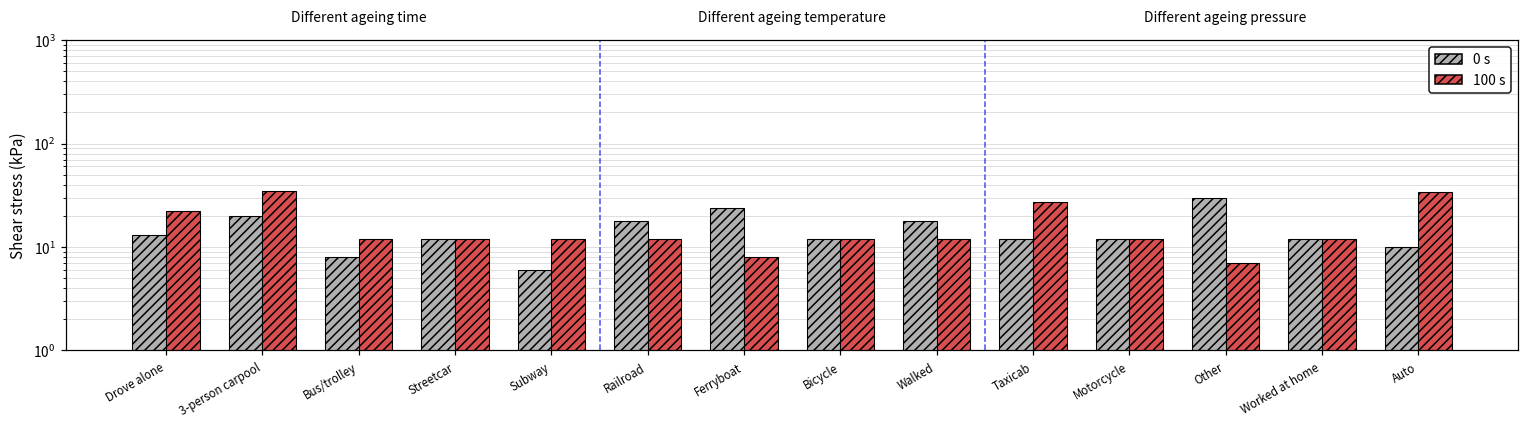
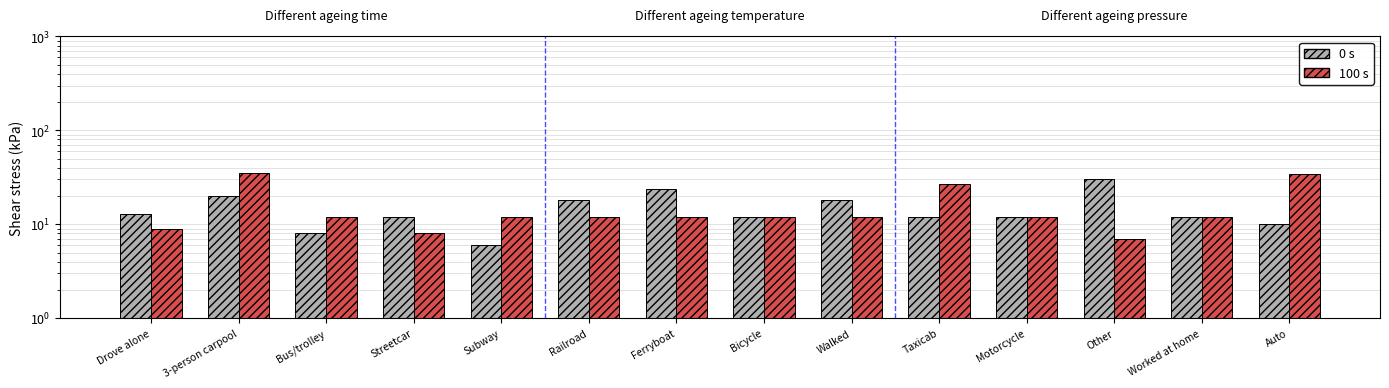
100 s, Drove alone: 22 -> 9
100 s, Streetcar: 12 -> 8
100 s, Ferryboat: 8 -> 12
